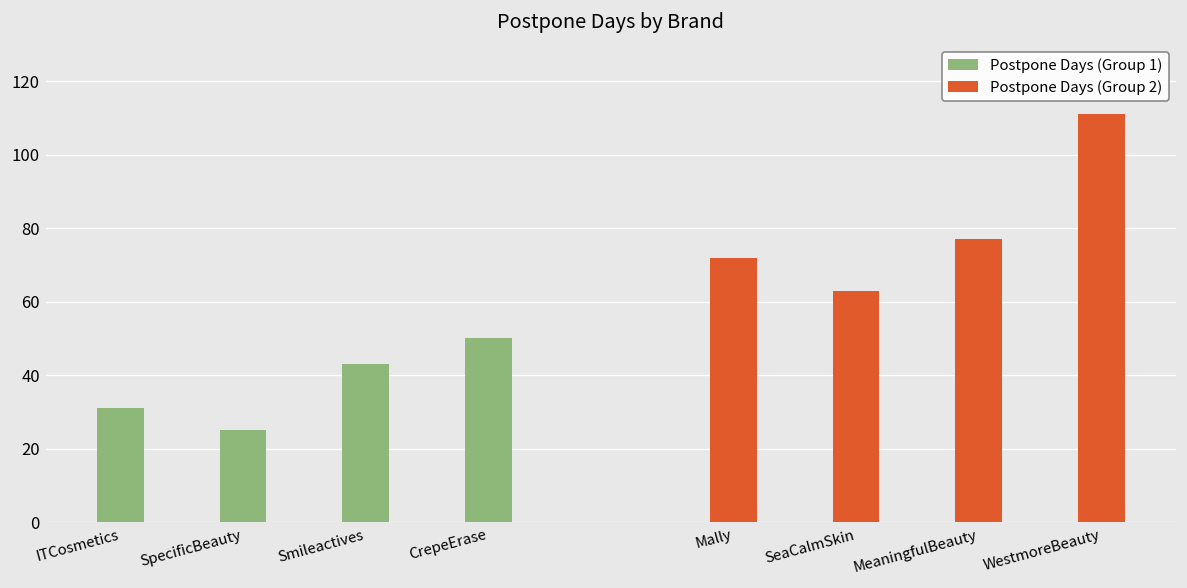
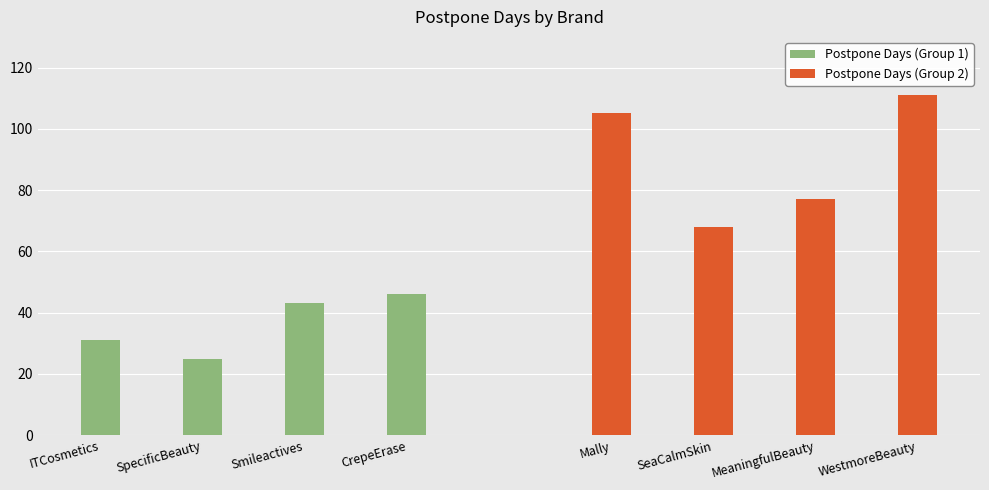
Postpone Days (Group 1), CrepeErase: 50 -> 46
Postpone Days (Group 2), Mally: 72 -> 105
Postpone Days (Group 2), SeaCalmSkin: 63 -> 68
